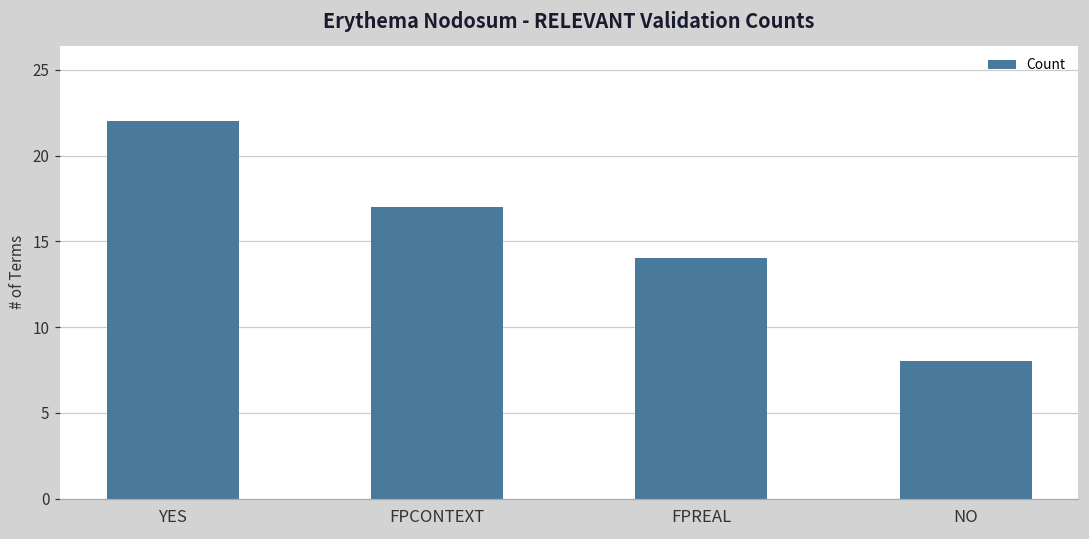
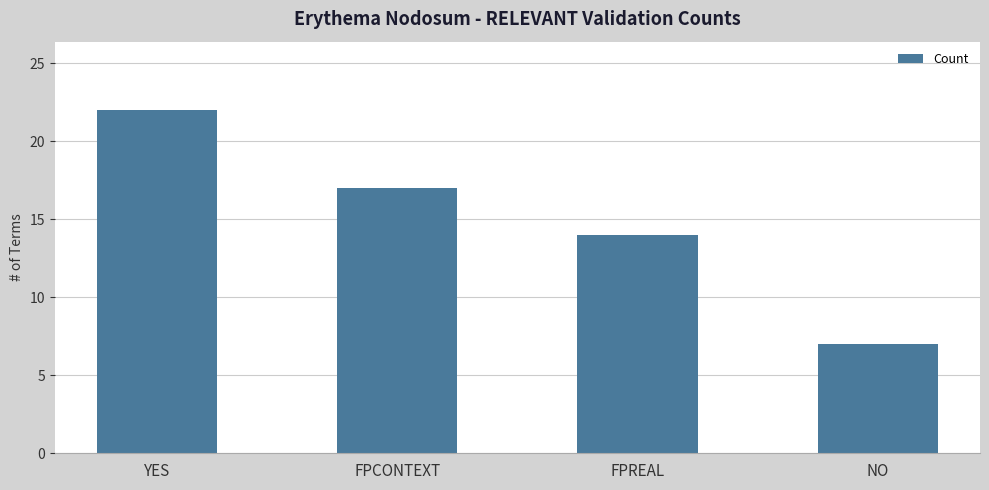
NO: 8 -> 7
